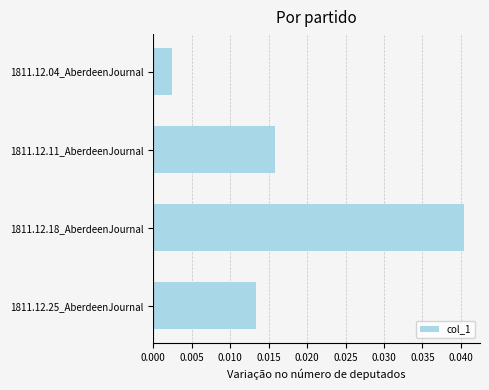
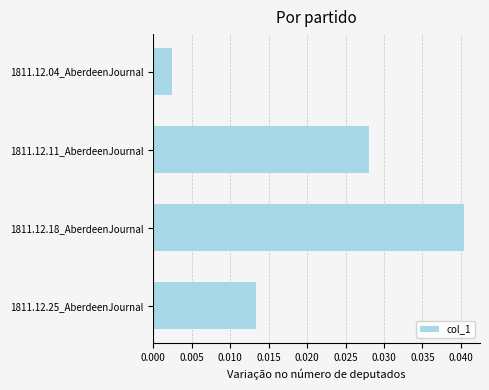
1811.12.11_AberdeenJournal: 0.016 -> 0.028
